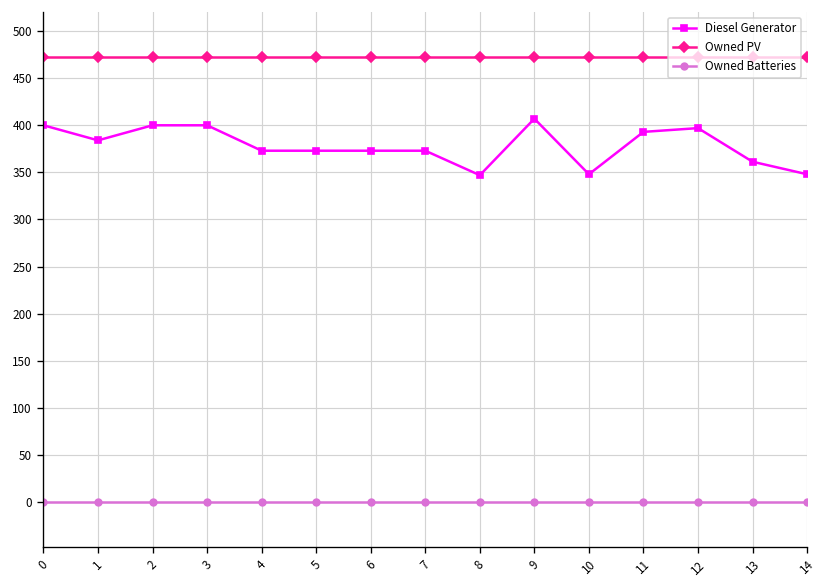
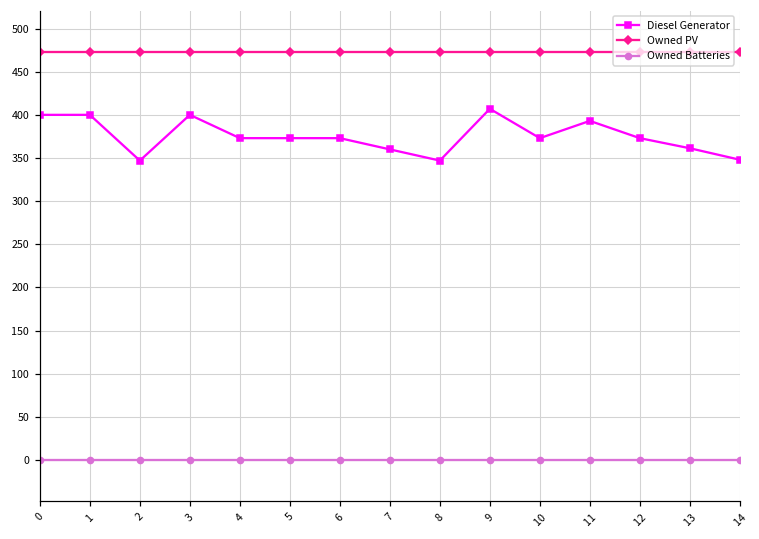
Diesel Generator, 1: 380 -> 400
Diesel Generator, 2: 400 -> 350
Diesel Generator, 7: 370 -> 360
Diesel Generator, 10: 350 -> 370
Diesel Generator, 12: 400 -> 370
